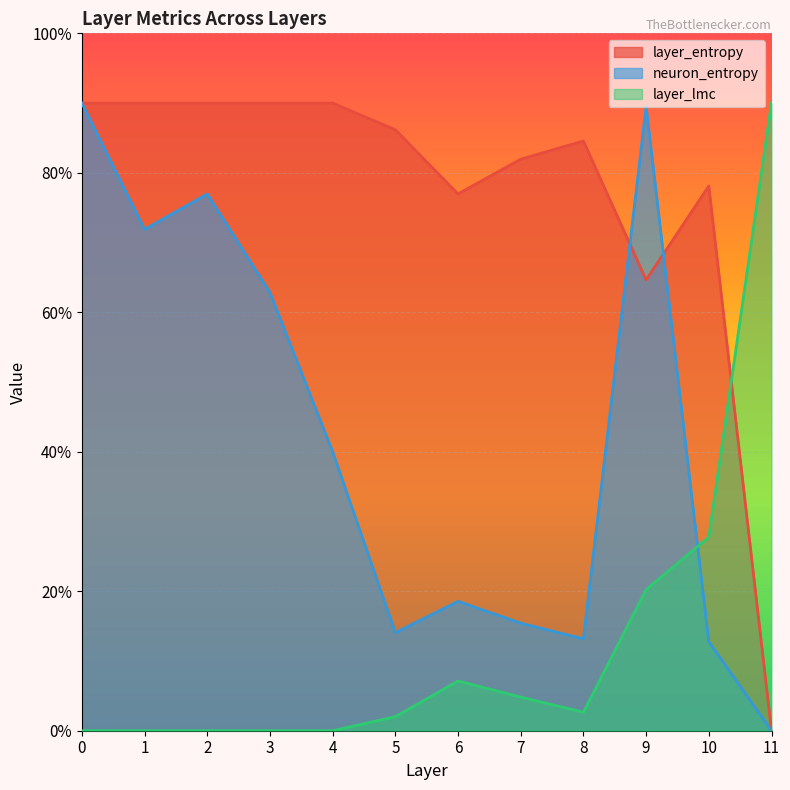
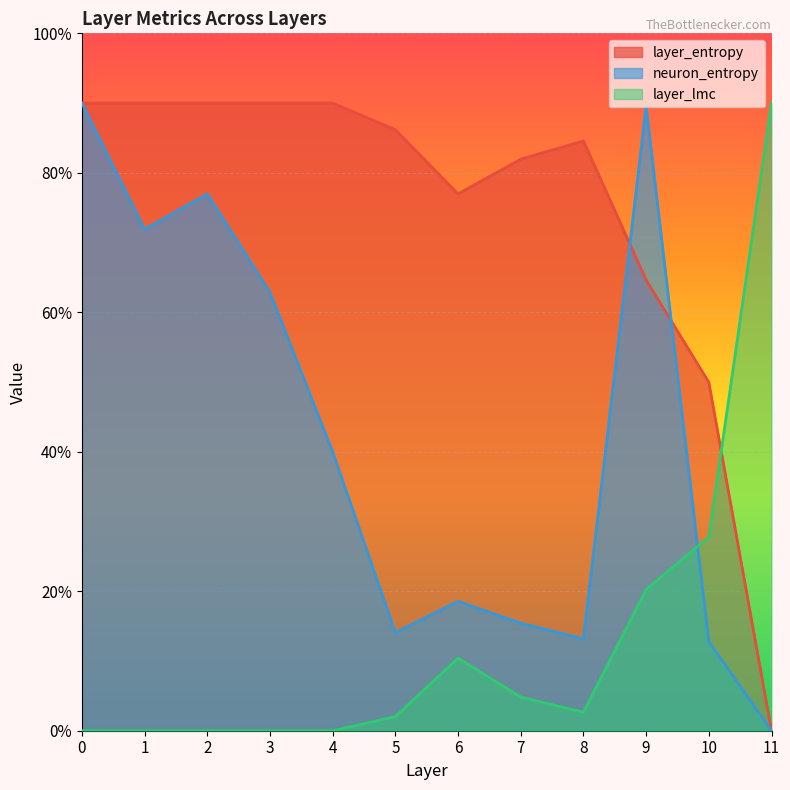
layer_lmc, 6: 7% -> 10%
layer_entropy, 10: 78% -> 50%
